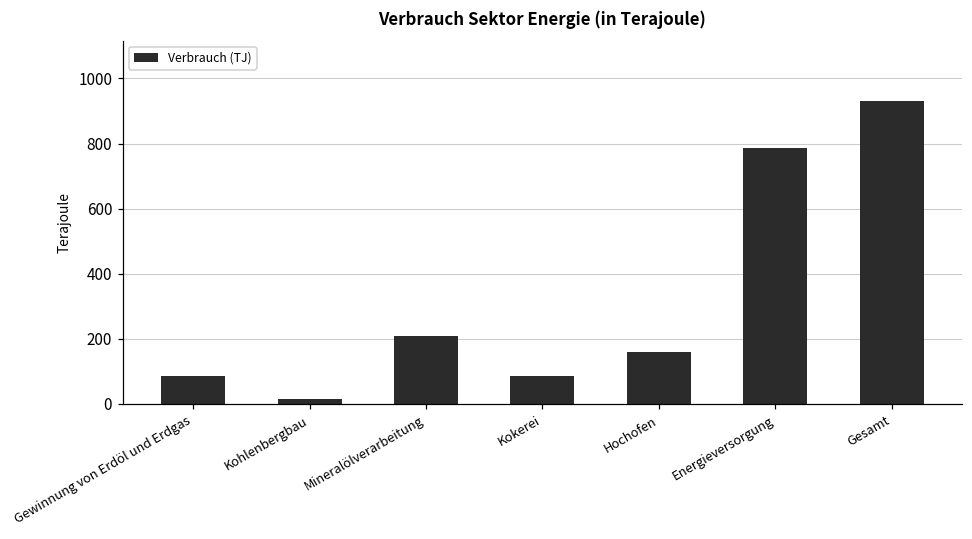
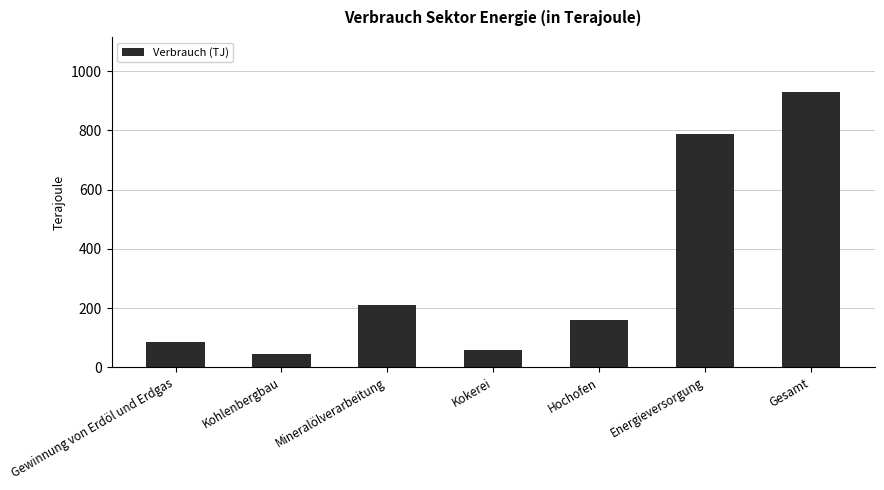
Kohlenbergbau: 20 -> 50
Kokerei: 90 -> 60
